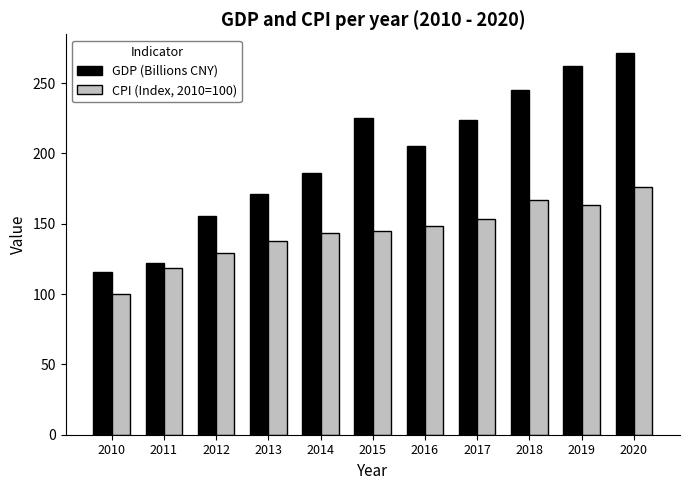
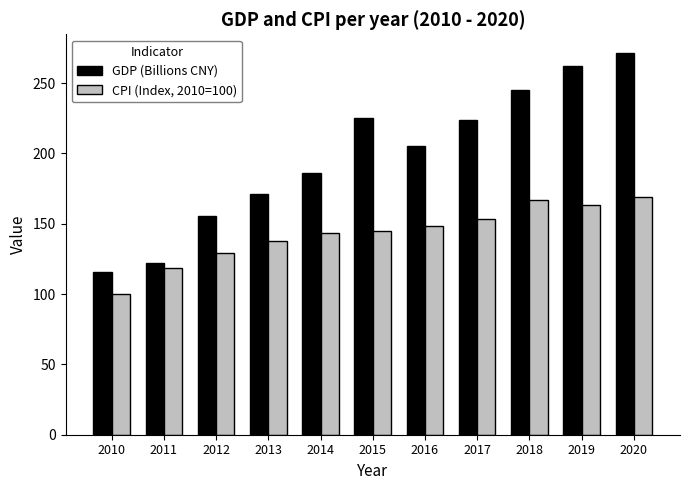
CPI (Index, 2010=100), 2020: 176 -> 169
